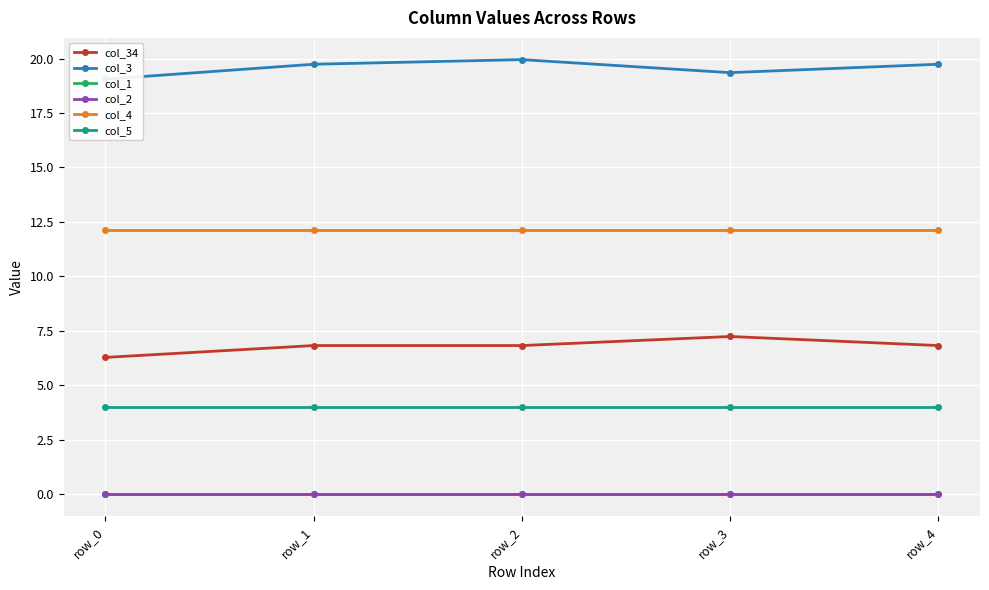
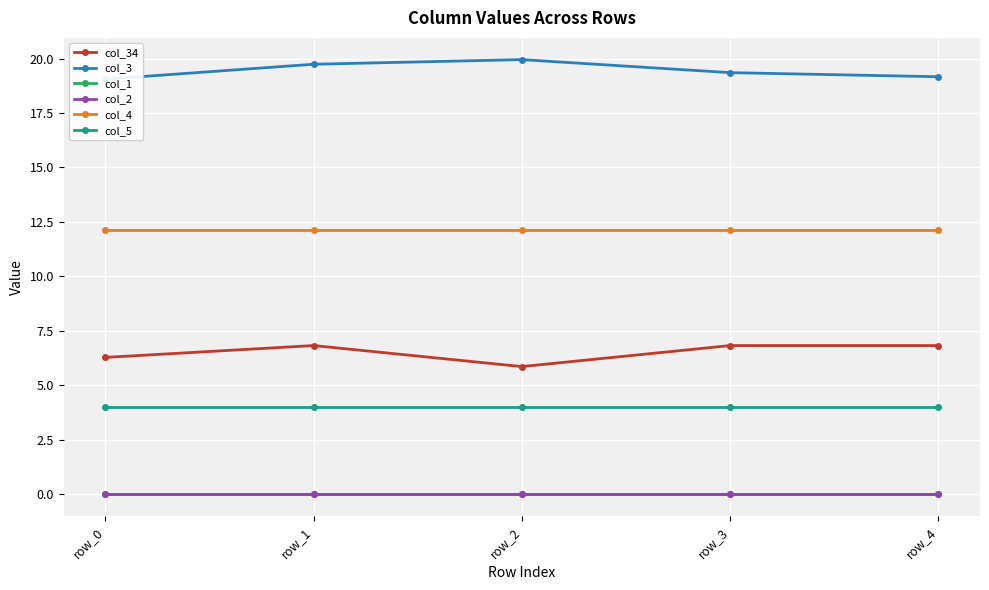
col_34, row_2: 6.8 -> 5.9
col_34, row_3: 7.2 -> 6.8
col_3, row_4: 19.7 -> 19.2
